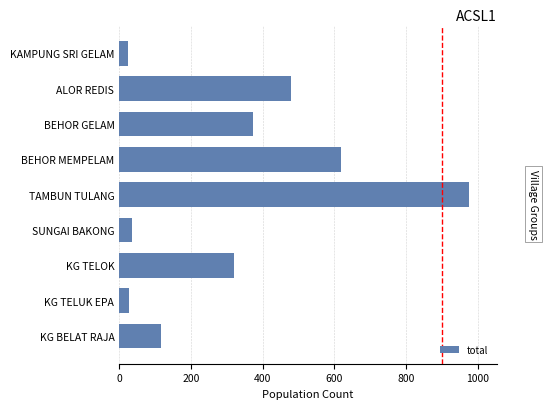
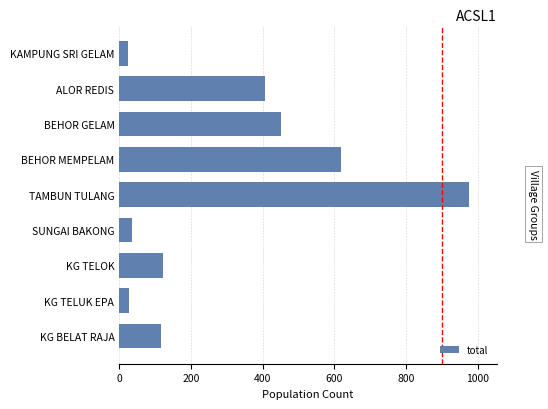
ALOR REDIS: 480 -> 410
BEHOR GELAM: 370 -> 450
KG TELOK: 320 -> 120
